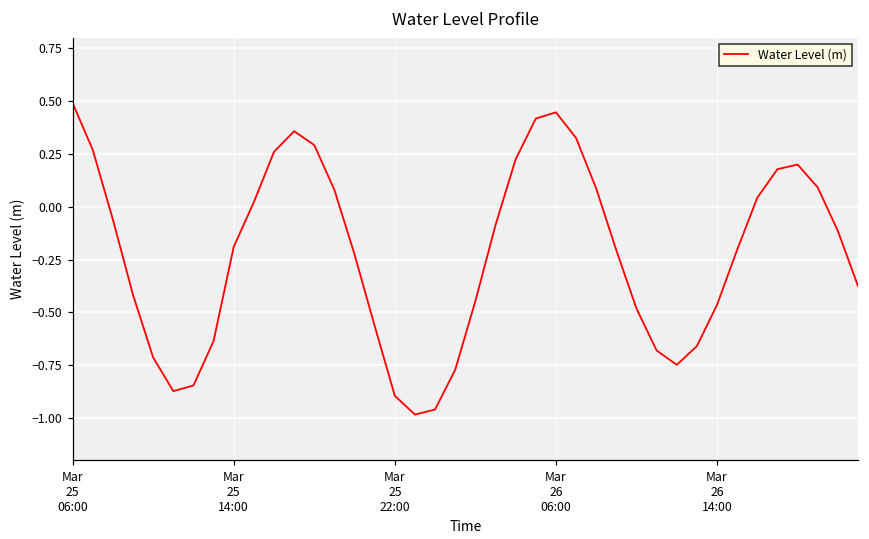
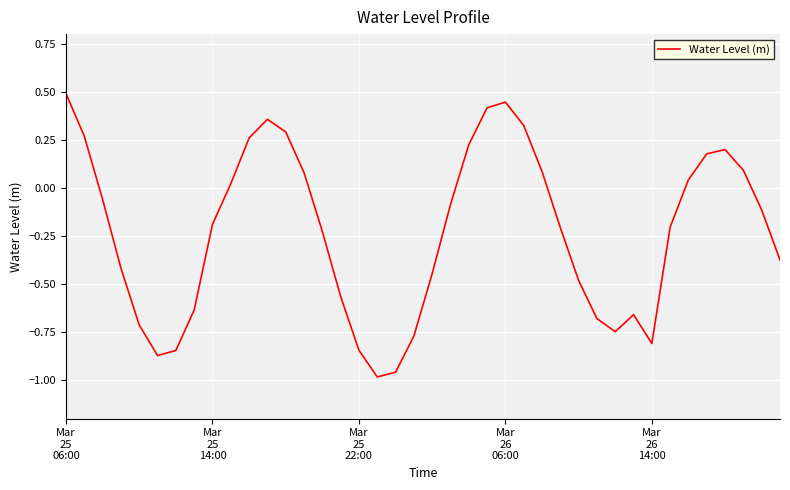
Mar 25 22:00: -0.89 -> -0.84
Mar 26 14:00: -0.46 -> -0.81
